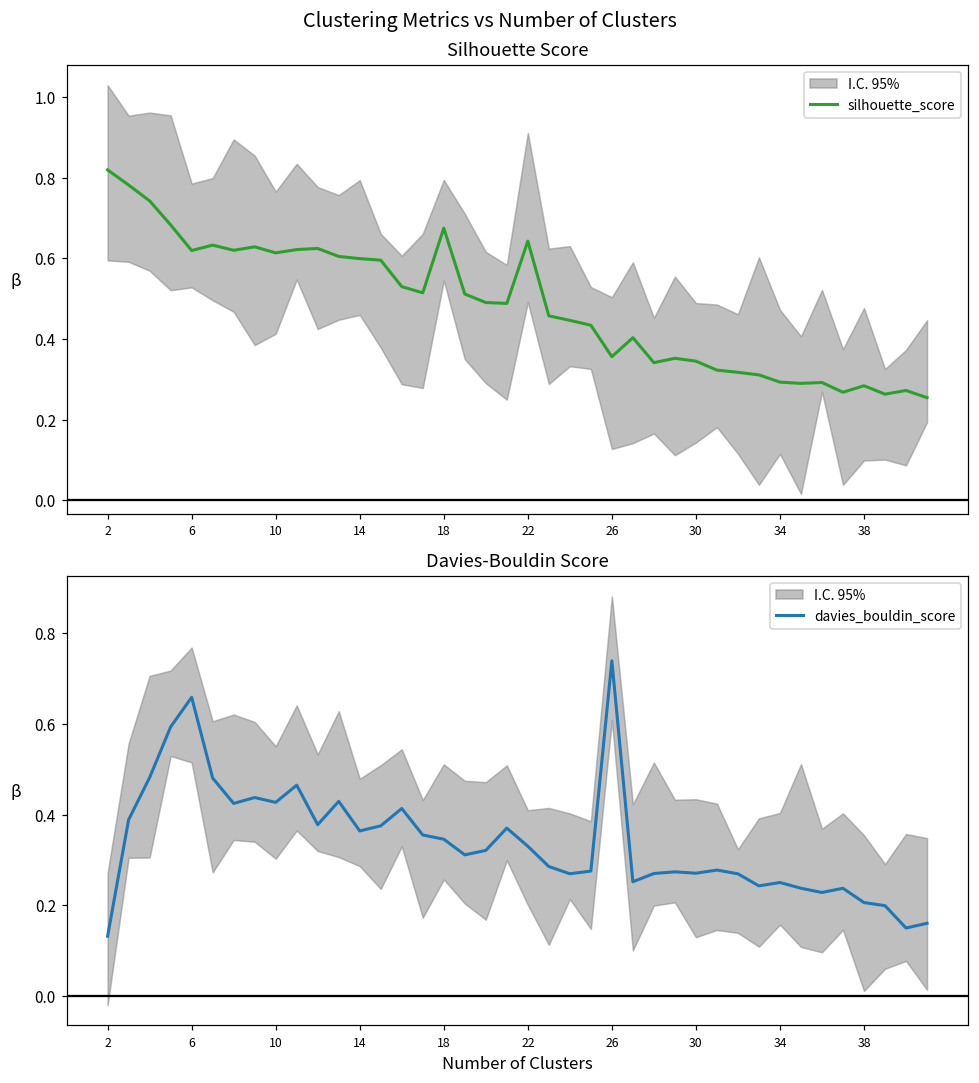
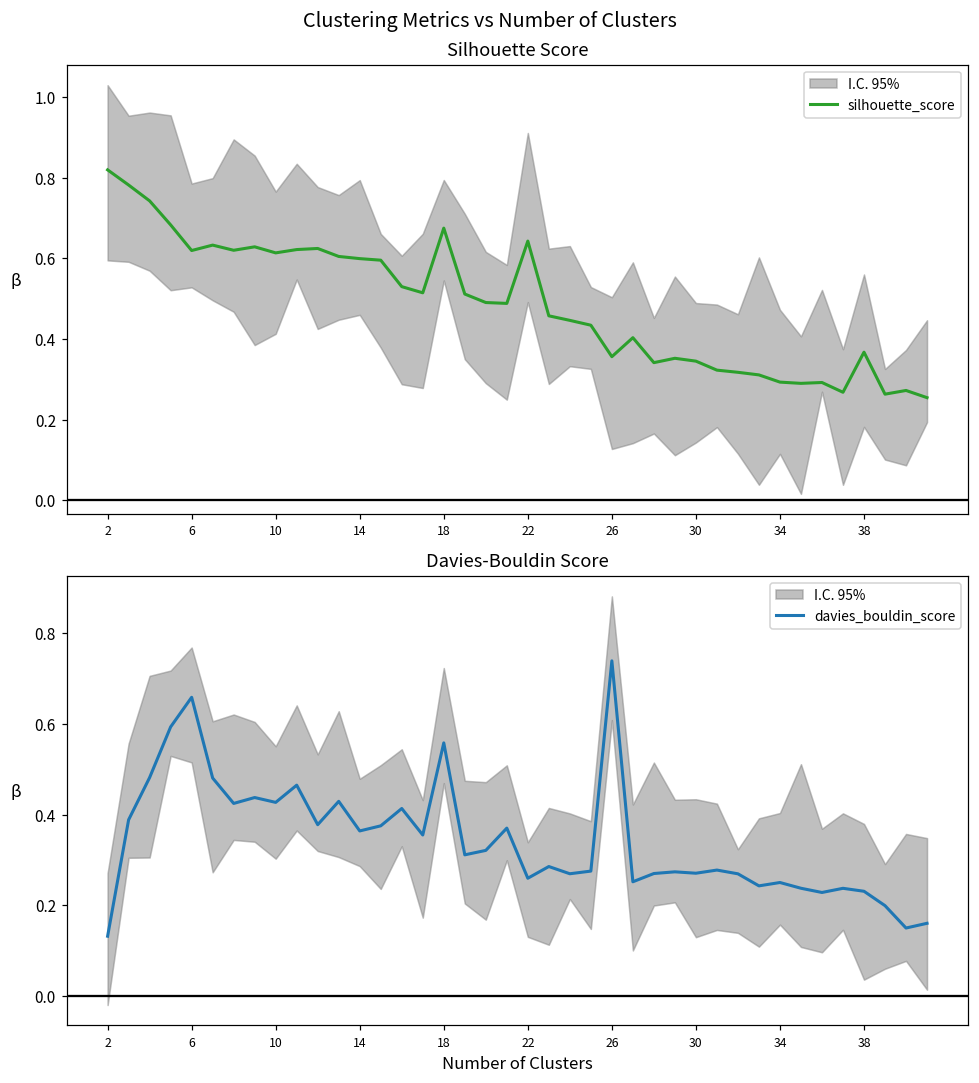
Silhouette Score, silhouette_score, 38: 0.28 -> 0.37
Davies-Bouldin Score, davies_bouldin_score, 18: 0.35 -> 0.56
Davies-Bouldin Score, davies_bouldin_score, 22: 0.33 -> 0.26
Davies-Bouldin Score, davies_bouldin_score, 38: 0.21 -> 0.23
